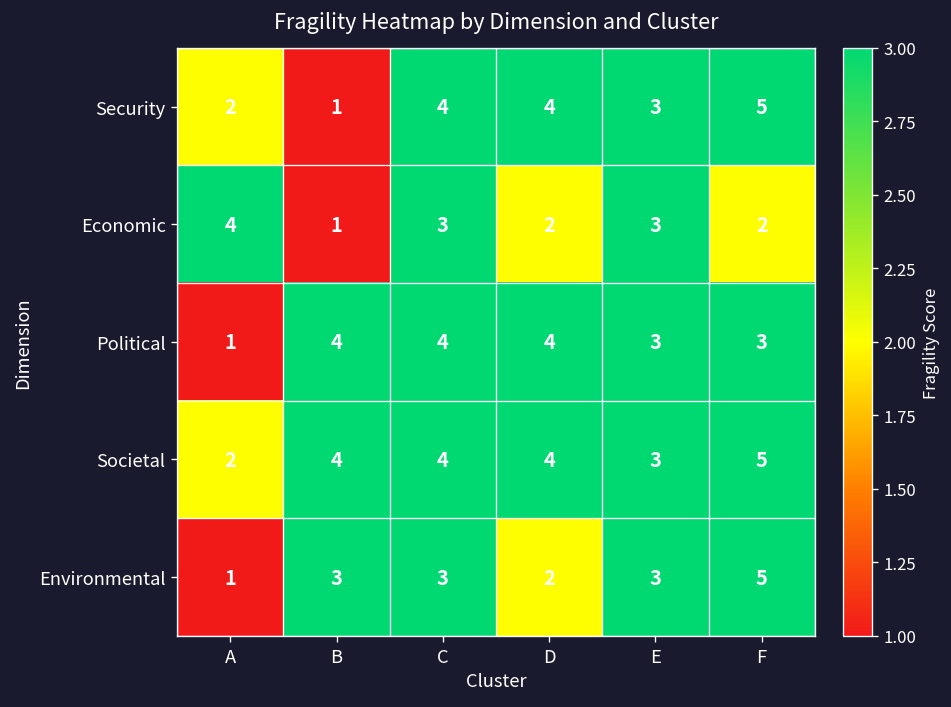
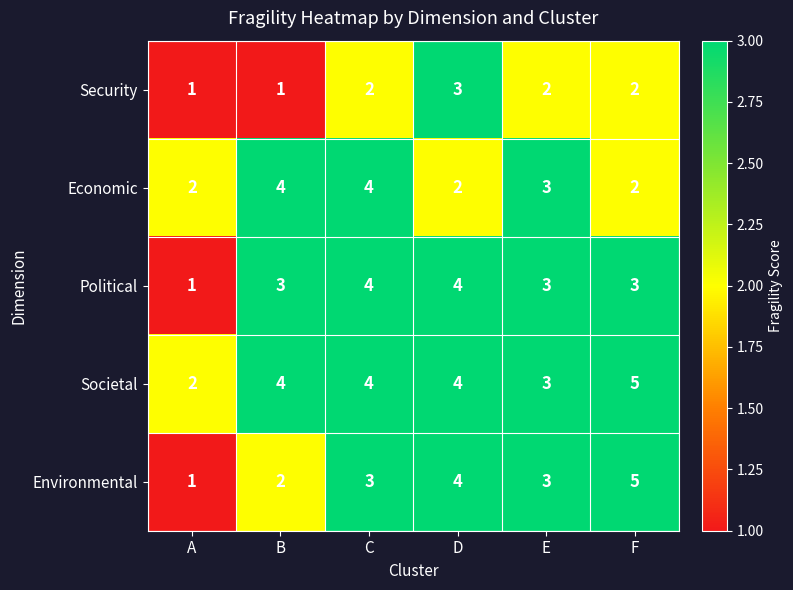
Security, A: 2 -> 1
Security, C: 4 -> 2
Security, D: 4 -> 3
Security, E: 3 -> 2
Security, F: 5 -> 2
Economic, A: 4 -> 2
Economic, B: 1 -> 4
Economic, C: 3 -> 4
Political, B: 4 -> 3
Environmental, B: 3 -> 2
Environmental, D: 2 -> 4
